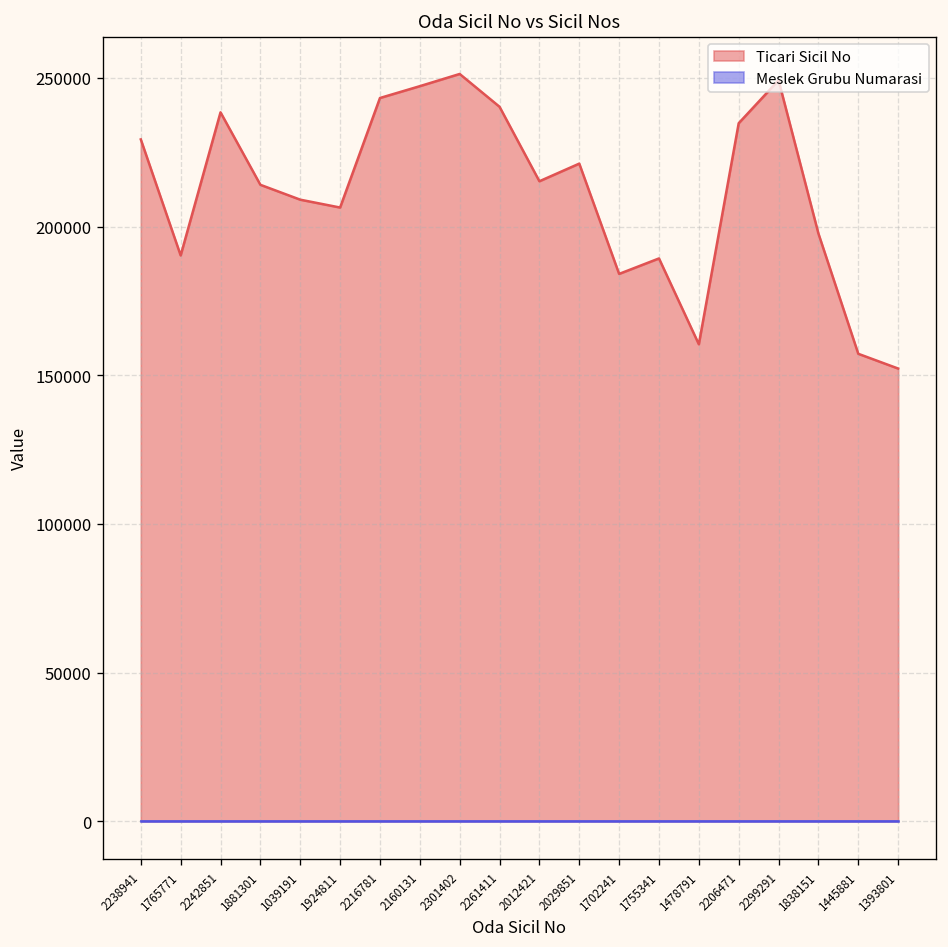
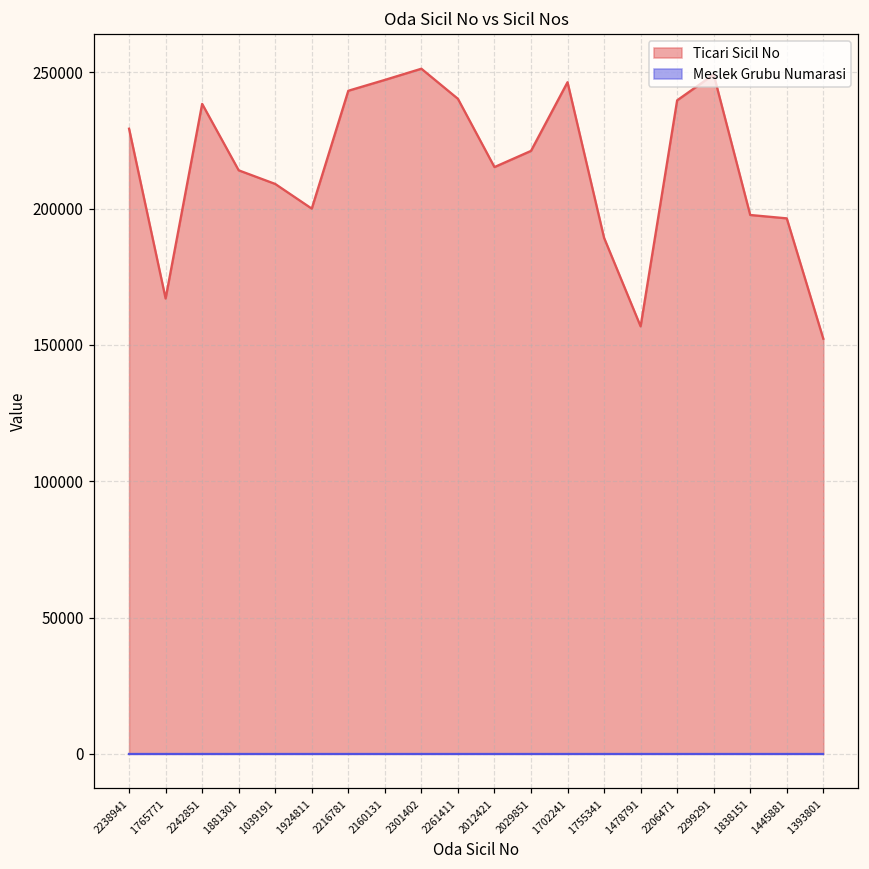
Ticari Sicil No, 1765771: 190000 -> 167000
Ticari Sicil No, 1924811: 206000 -> 200000
Ticari Sicil No, 1702241: 184000 -> 246000
Ticari Sicil No, 1478791: 160000 -> 157000
Ticari Sicil No, 2206471: 235000 -> 240000
Ticari Sicil No, 1445881: 157000 -> 196000
